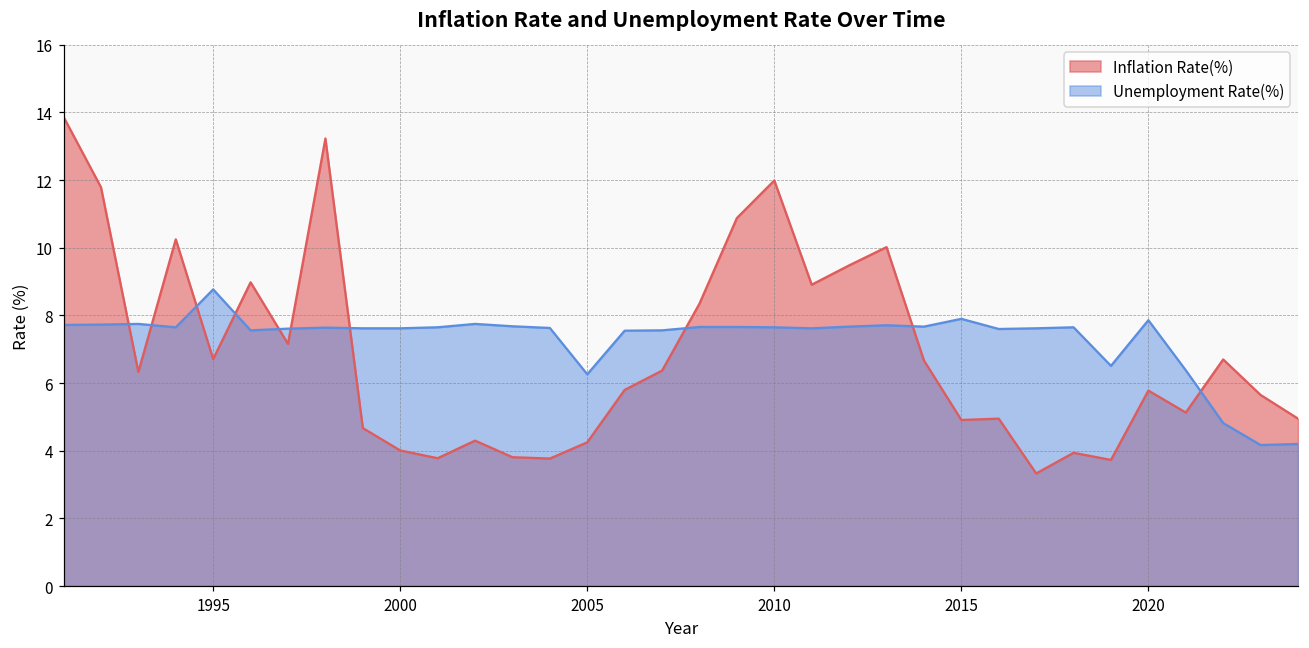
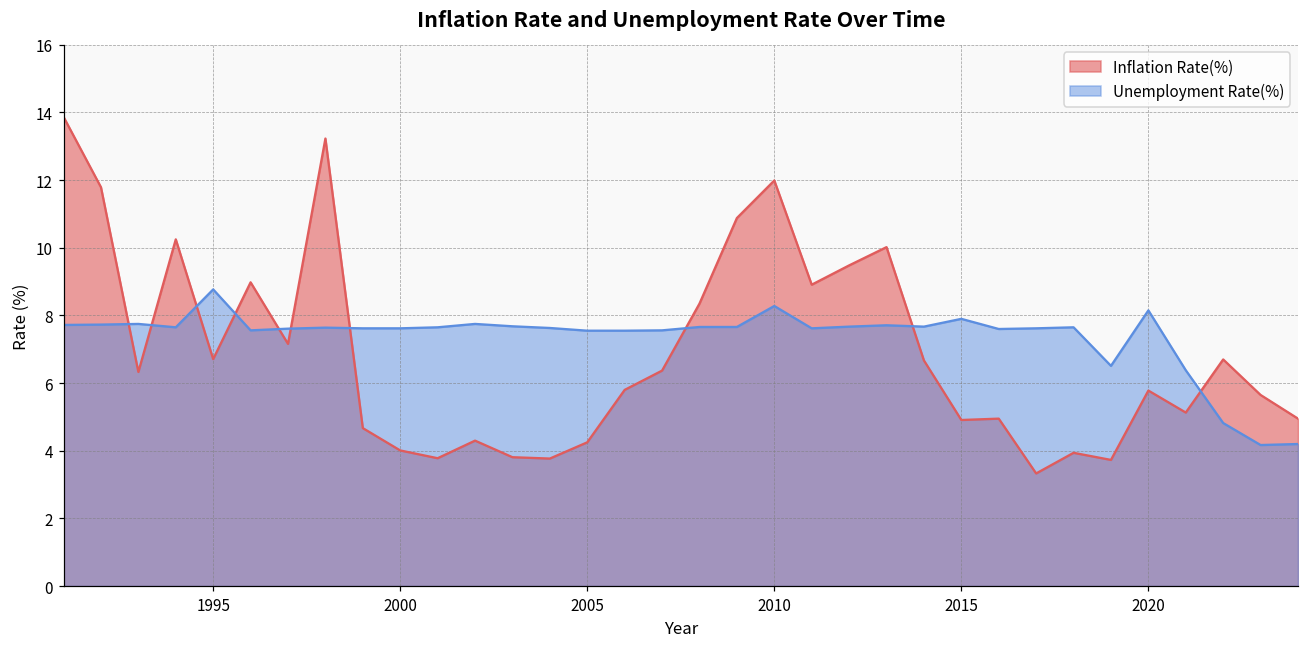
Unemployment Rate(%), 2005: 6.3 -> 7.6
Unemployment Rate(%), 2010: 7.7 -> 8.3
Unemployment Rate(%), 2020: 7.9 -> 8.2
